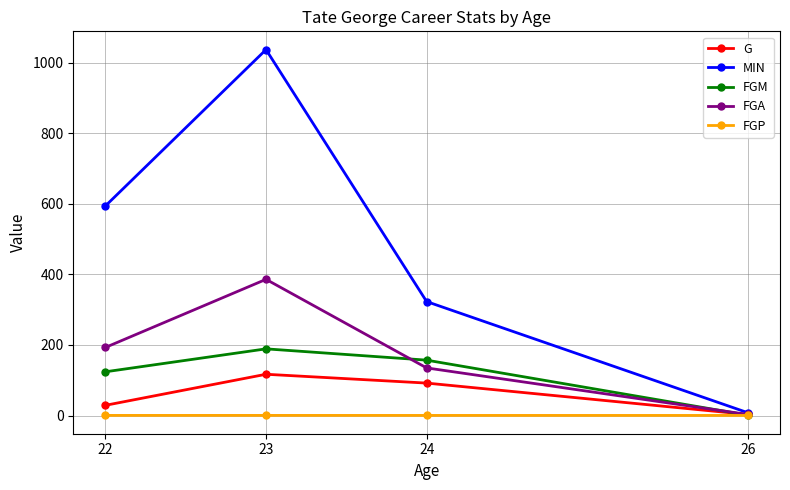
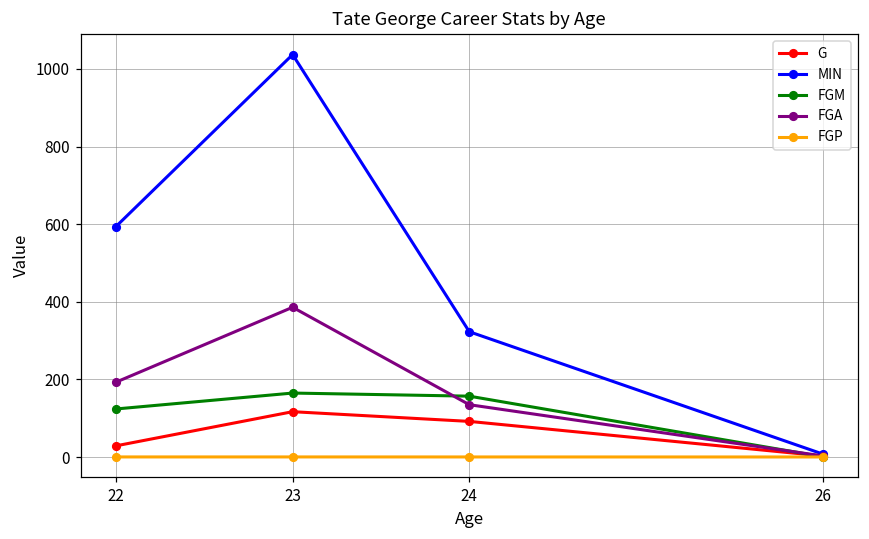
FGM, 23: 190 -> 170
